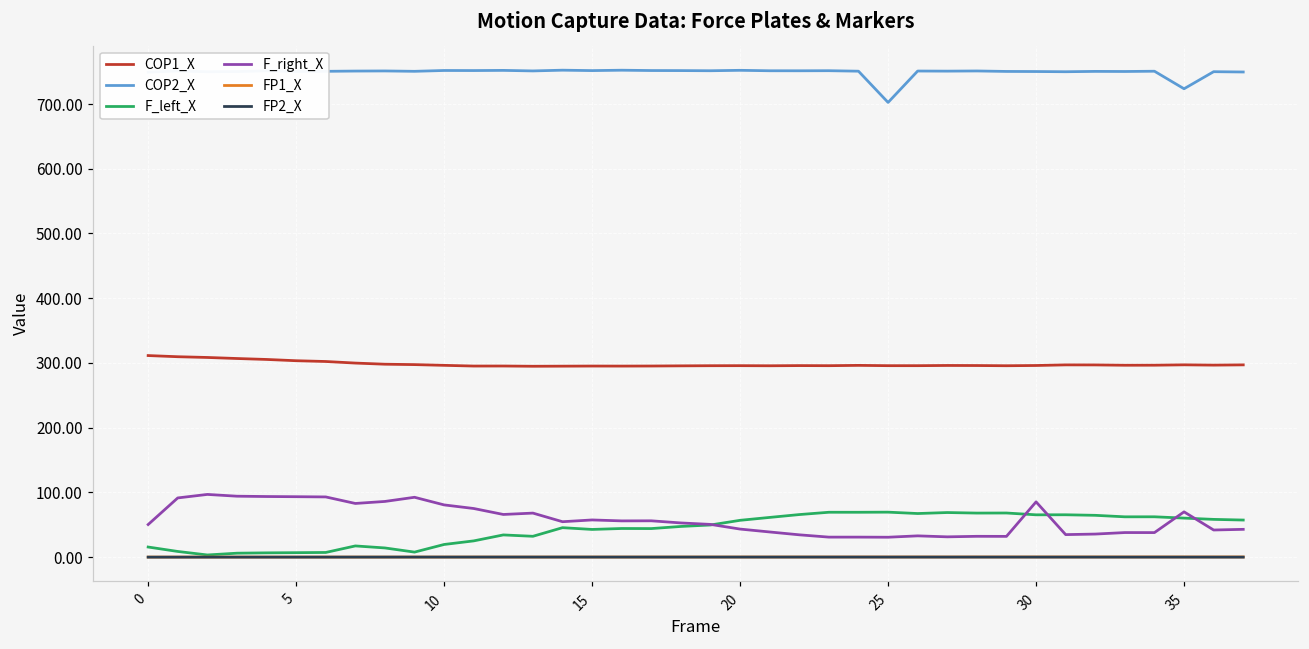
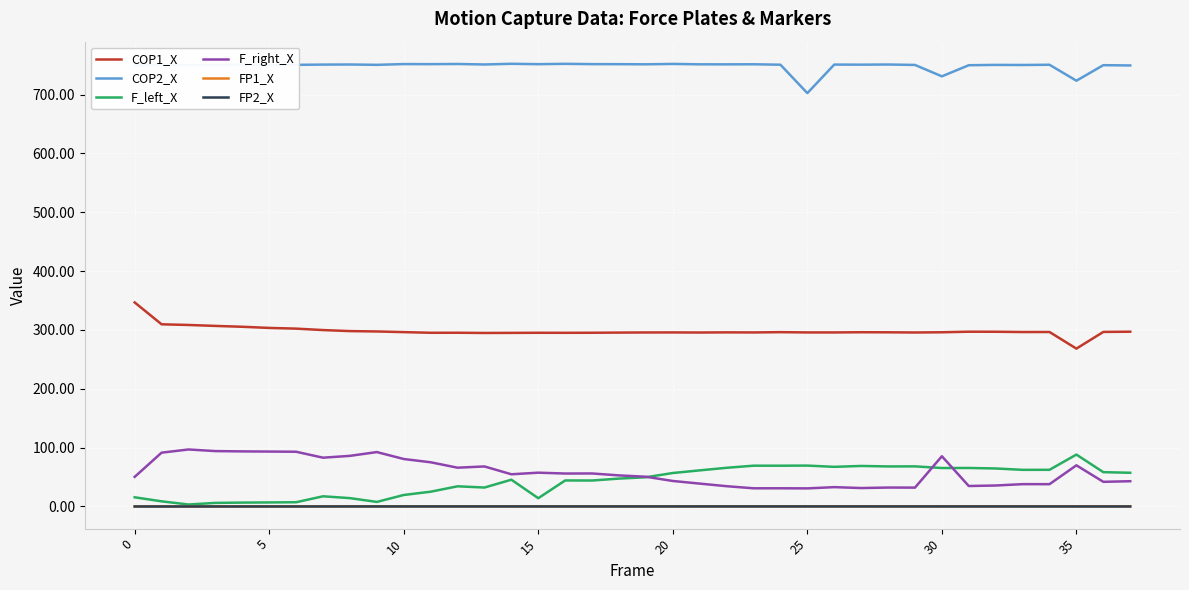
COP1_X, 0: 310 -> 350
F_left_X, 15: 40 -> 10
COP2_X, 30: 750 -> 730
COP1_X, 35: 300 -> 270
F_left_X, 35: 60 -> 90
